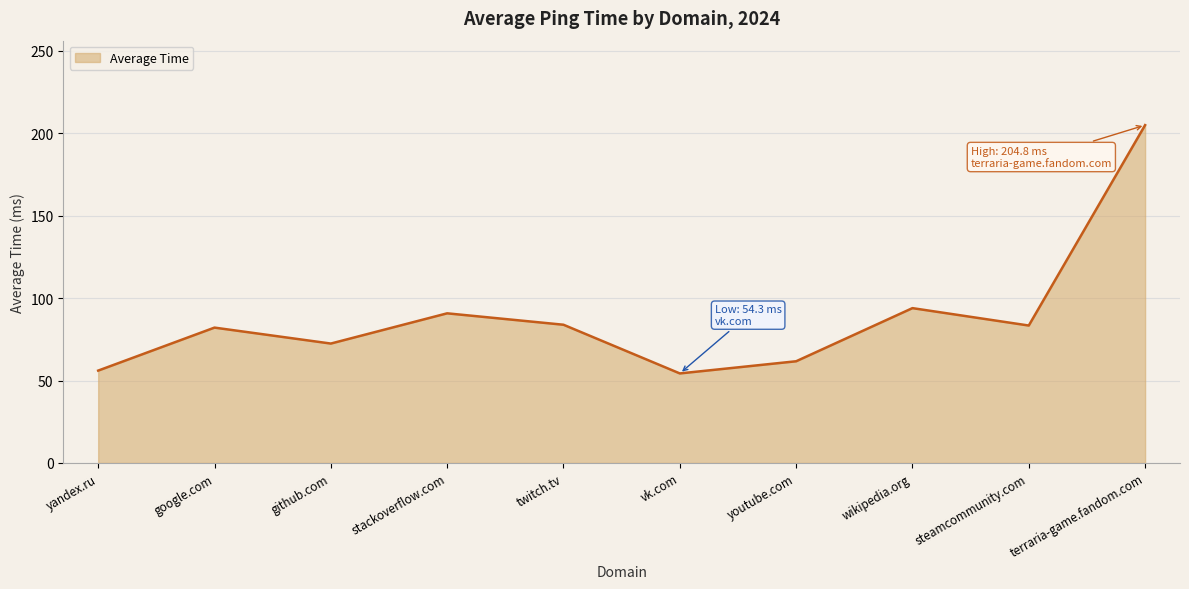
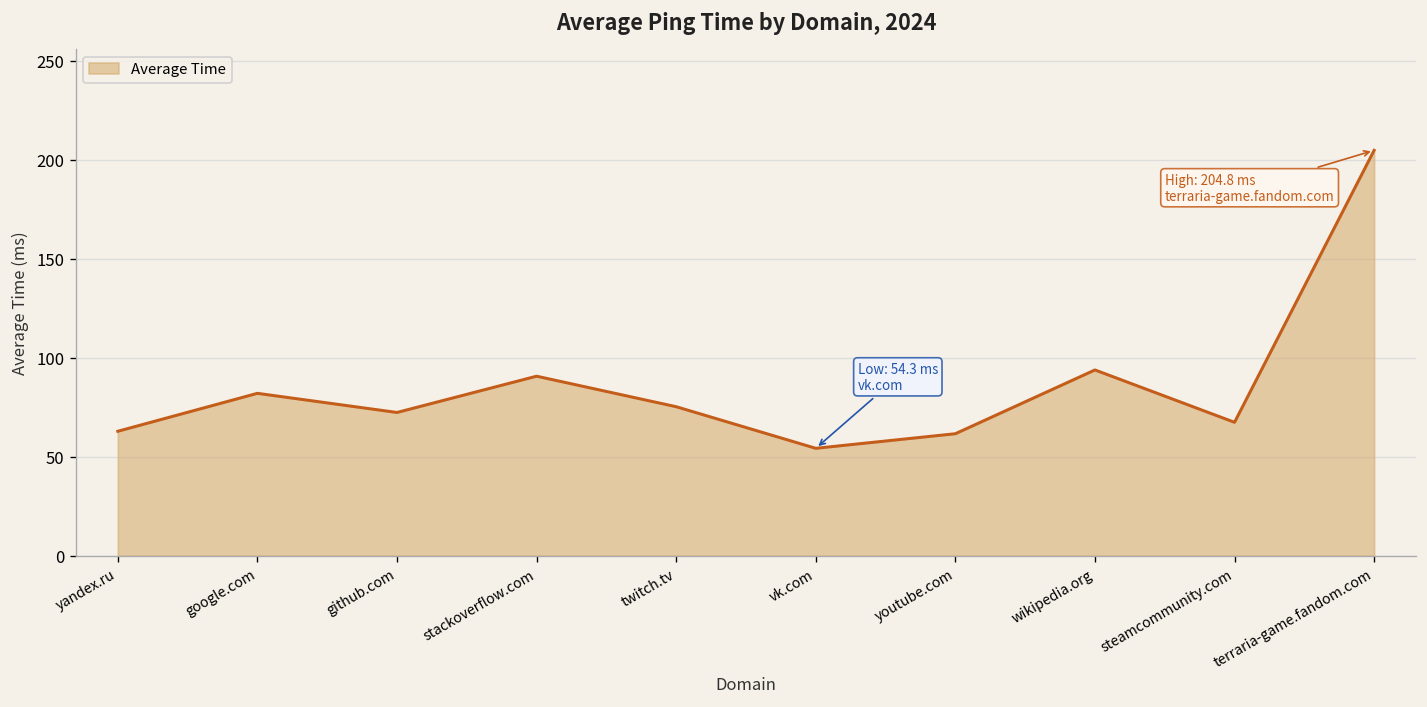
yandex.ru: 56 -> 63
twitch.tv: 84 -> 75
steamcommunity.com: 83 -> 67
